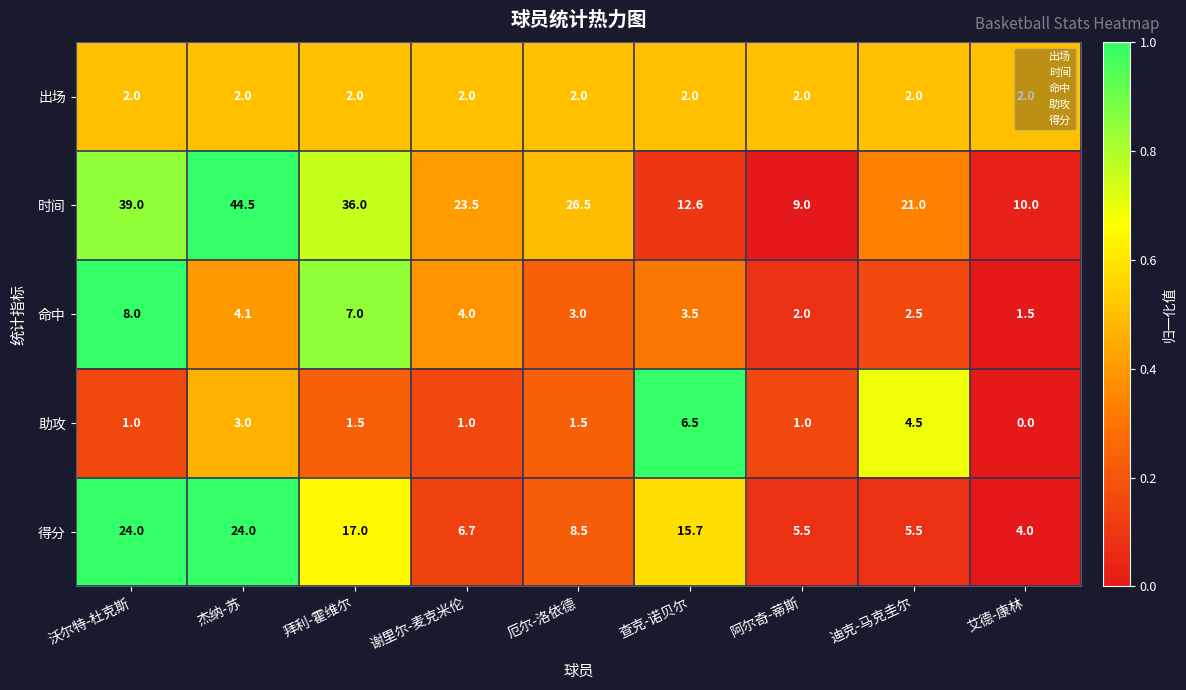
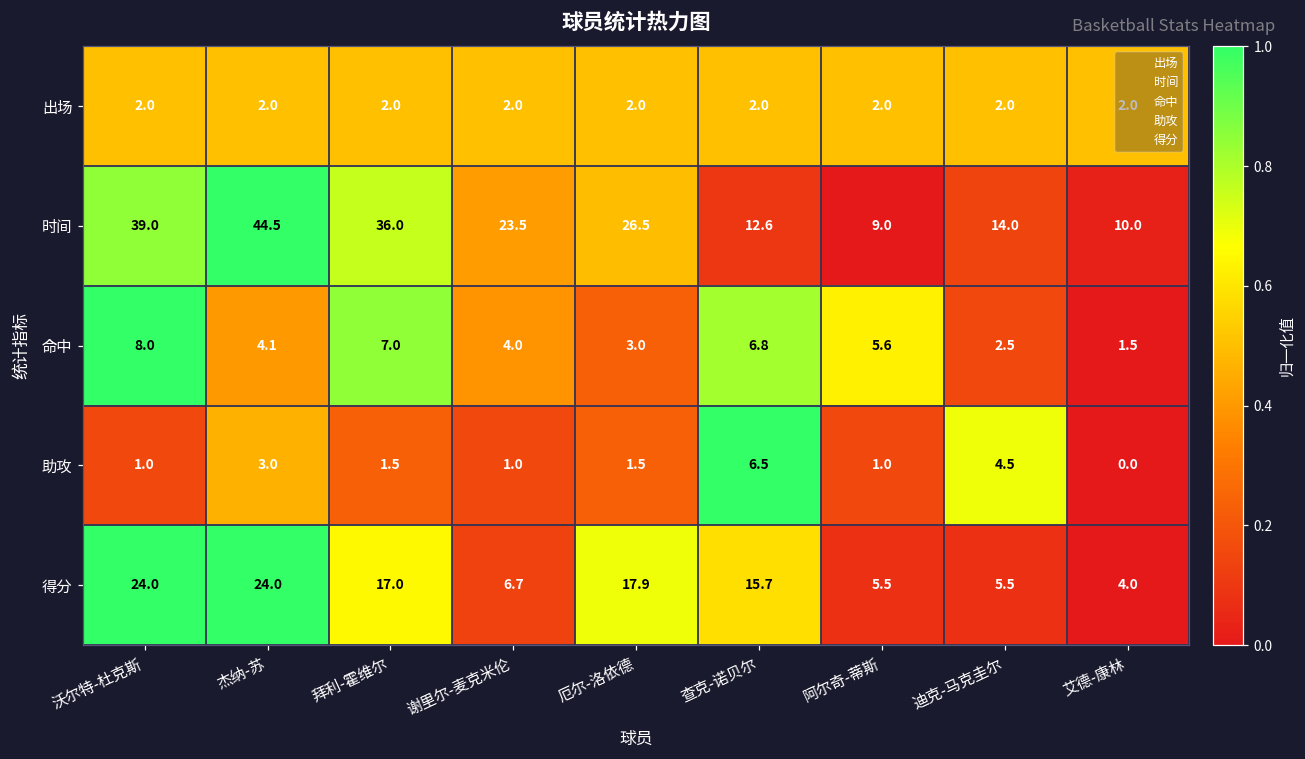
时间, 迪克-马克圭尔: 21.0 -> 14.0
命中, 查克-诺贝尔: 3.5 -> 6.8
命中, 阿尔奇-蒂斯: 2.0 -> 5.6
得分, 厄尔-洛依德: 8.5 -> 17.9
